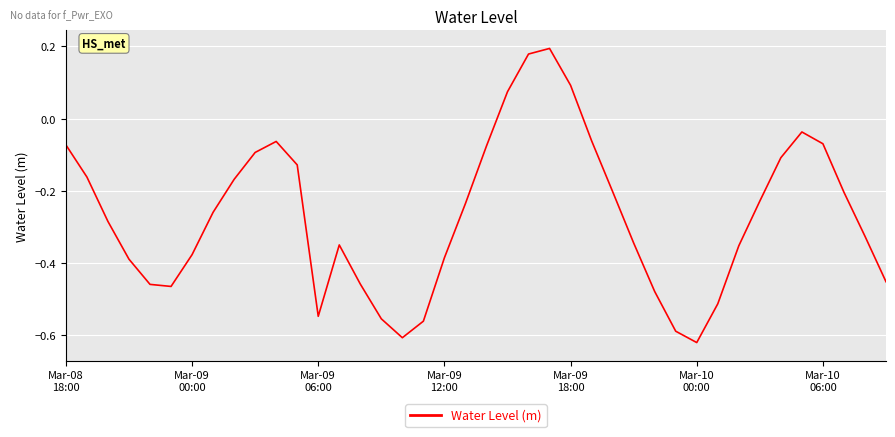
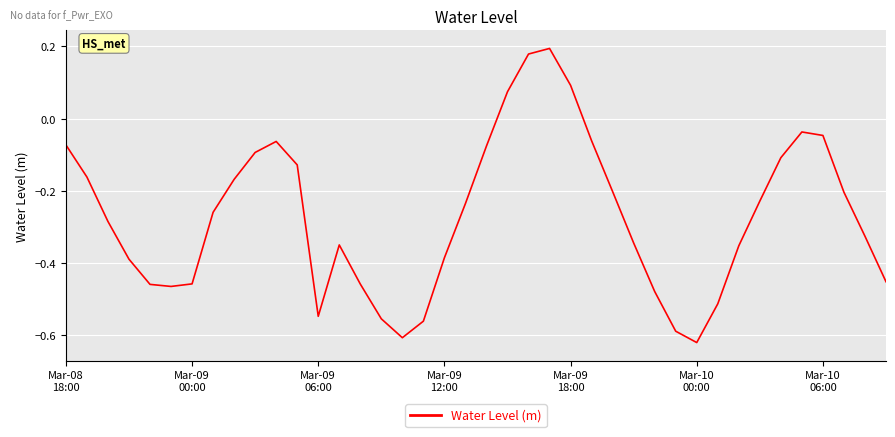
Mar-09 00:00: -0.38 -> -0.46
Mar-10 06:00: -0.07 -> -0.05
